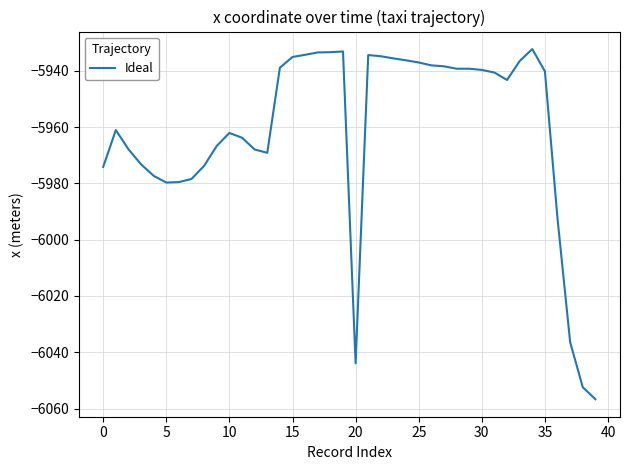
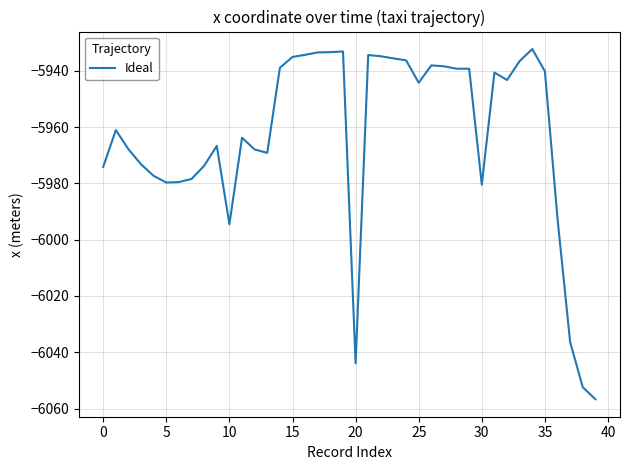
10: -5962 -> -5995
25: -5937 -> -5944
30: -5940 -> -5980
